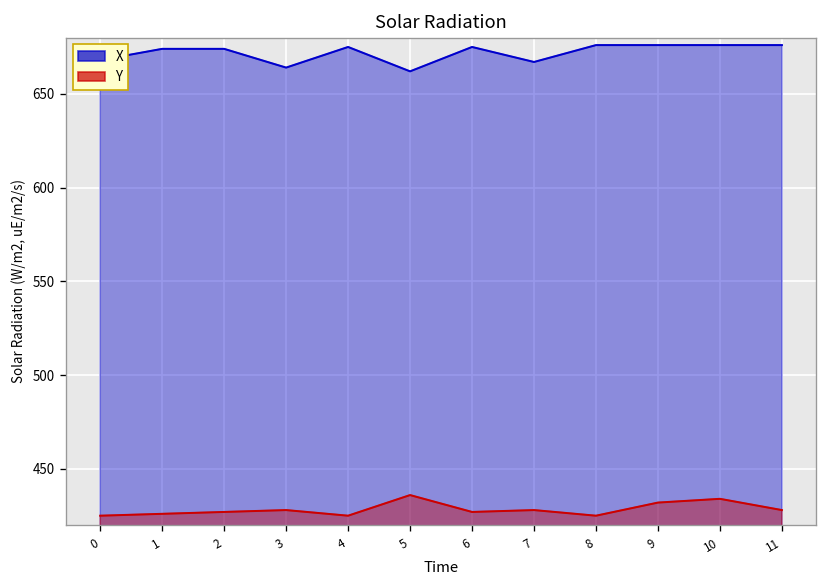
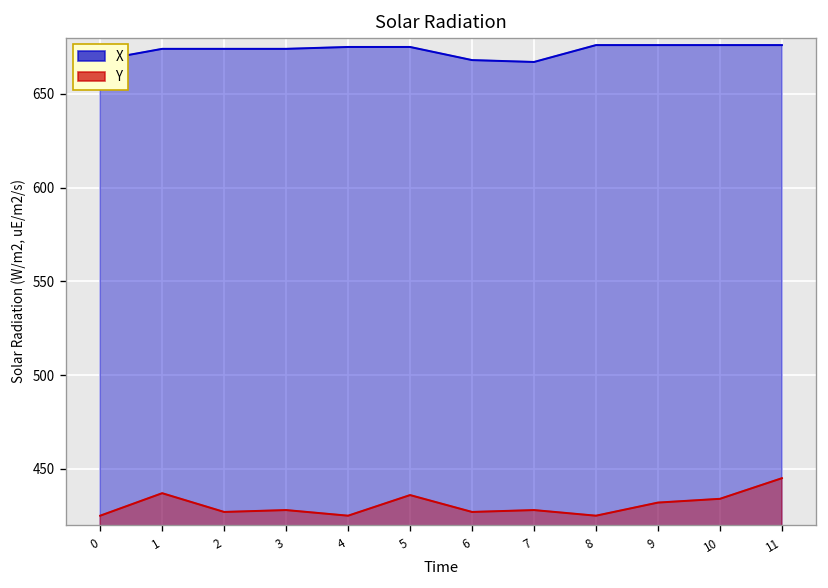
Y, 1: 426 -> 437
X, 3: 664 -> 674
X, 5: 662 -> 675
X, 6: 675 -> 668
Y, 11: 428 -> 445
